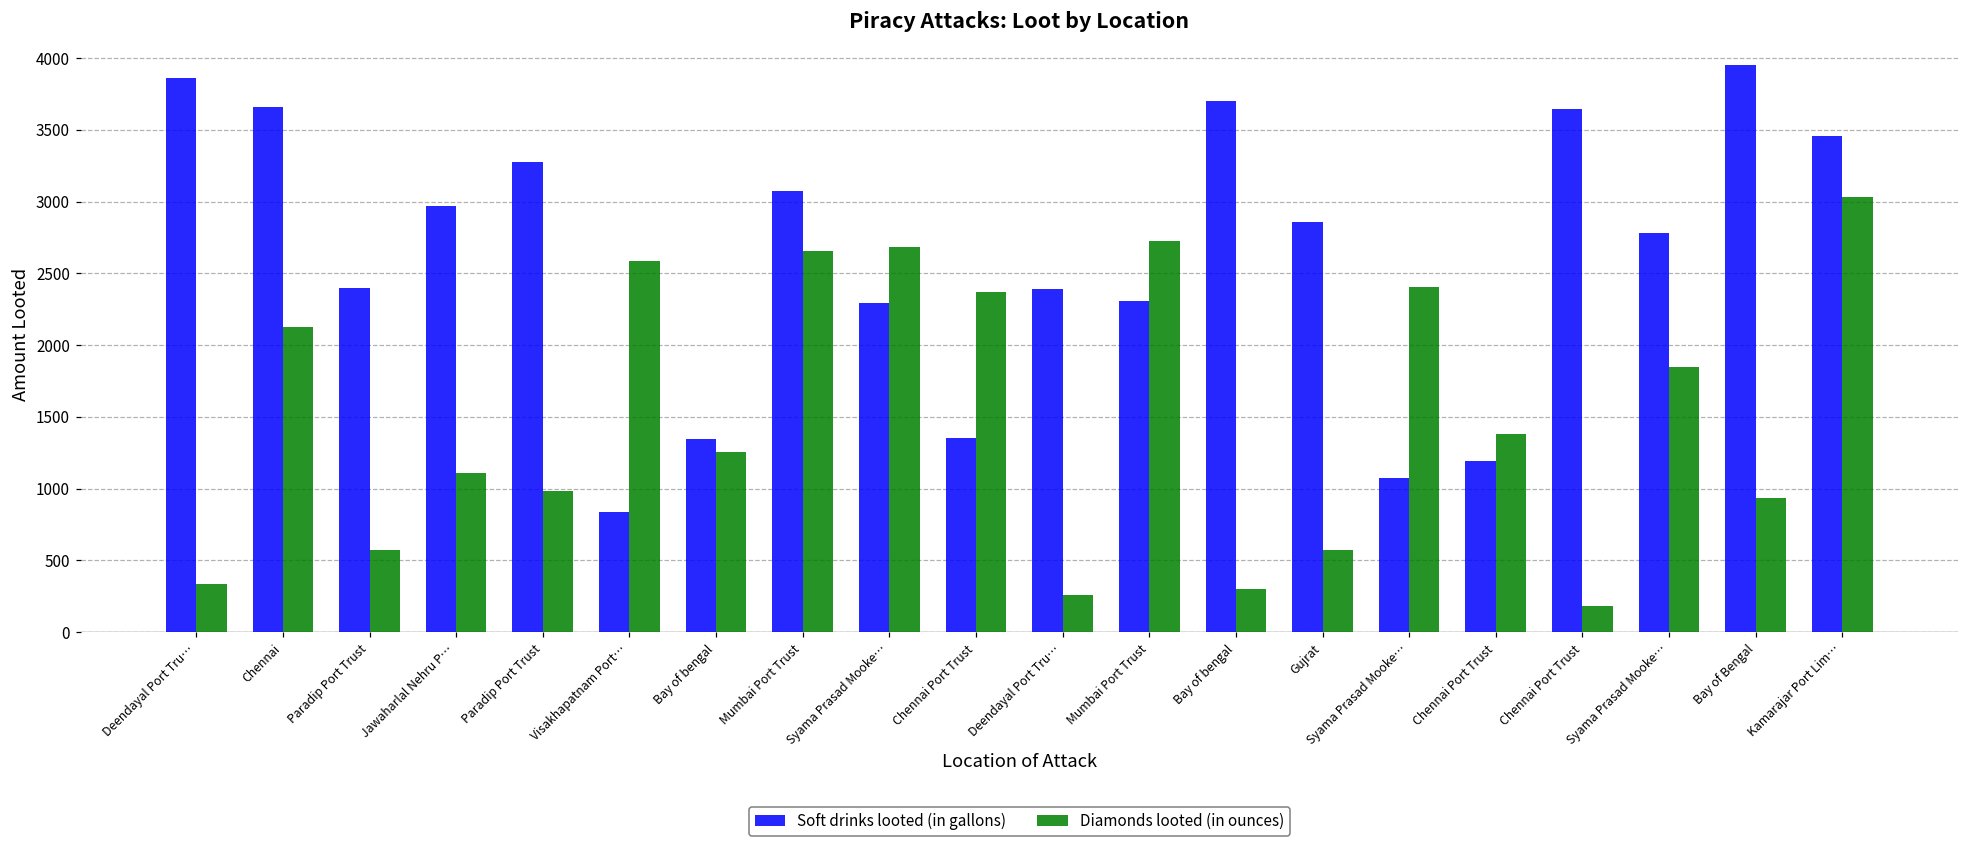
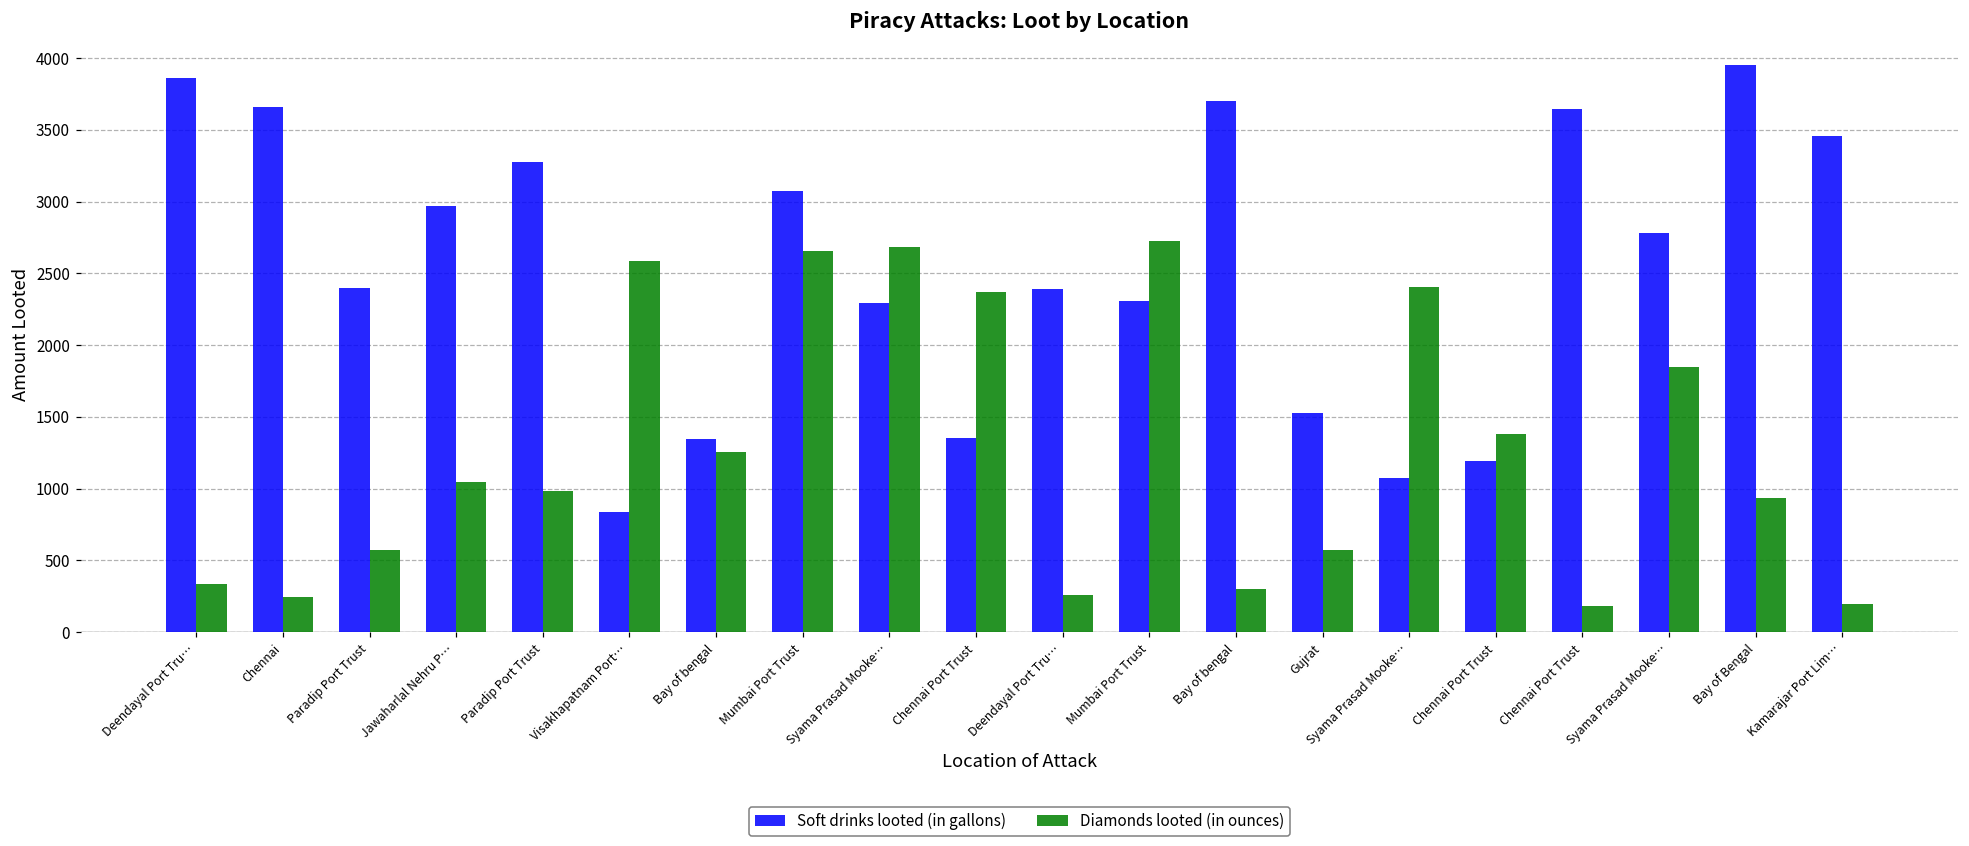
Diamonds looted (in ounces), Chennai: 2120 -> 250
Diamonds looted (in ounces), Jawaharlal Nehru P…: 1110 -> 1040
Soft drinks looted (in gallons), Gujrat: 2860 -> 1530
Diamonds looted (in ounces), Kamarajar Port Lim…: 3030 -> 200
